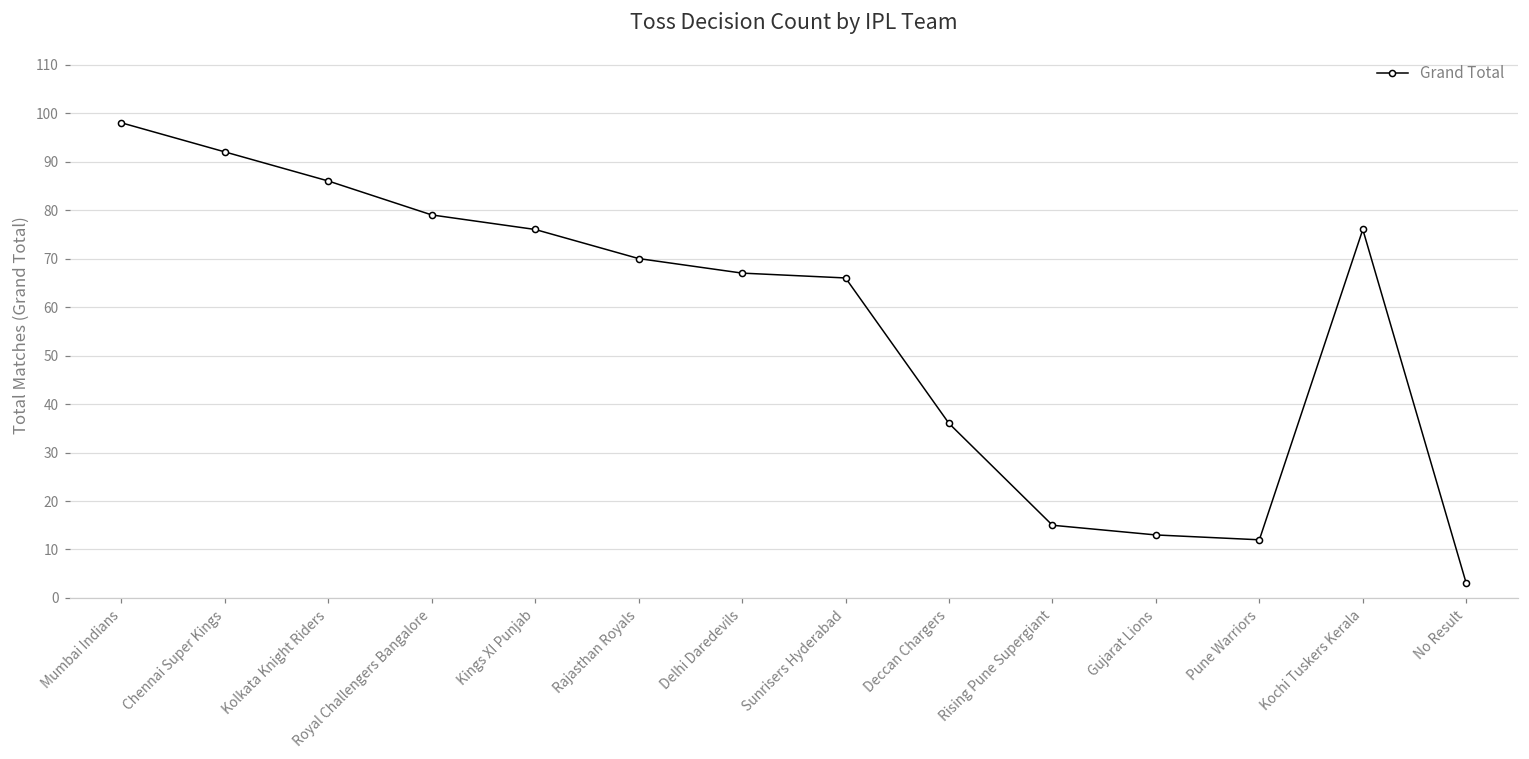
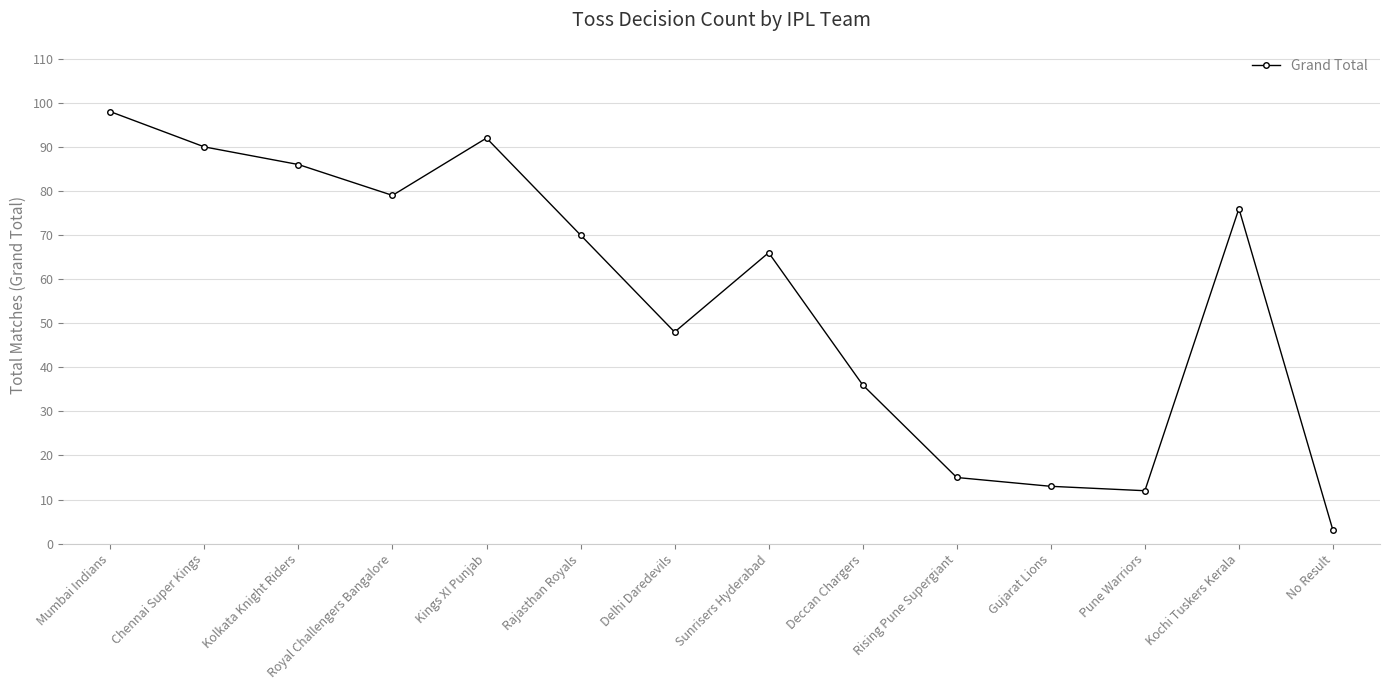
Chennai Super Kings: 92 -> 90
Kings XI Punjab: 76 -> 92
Delhi Daredevils: 67 -> 48
